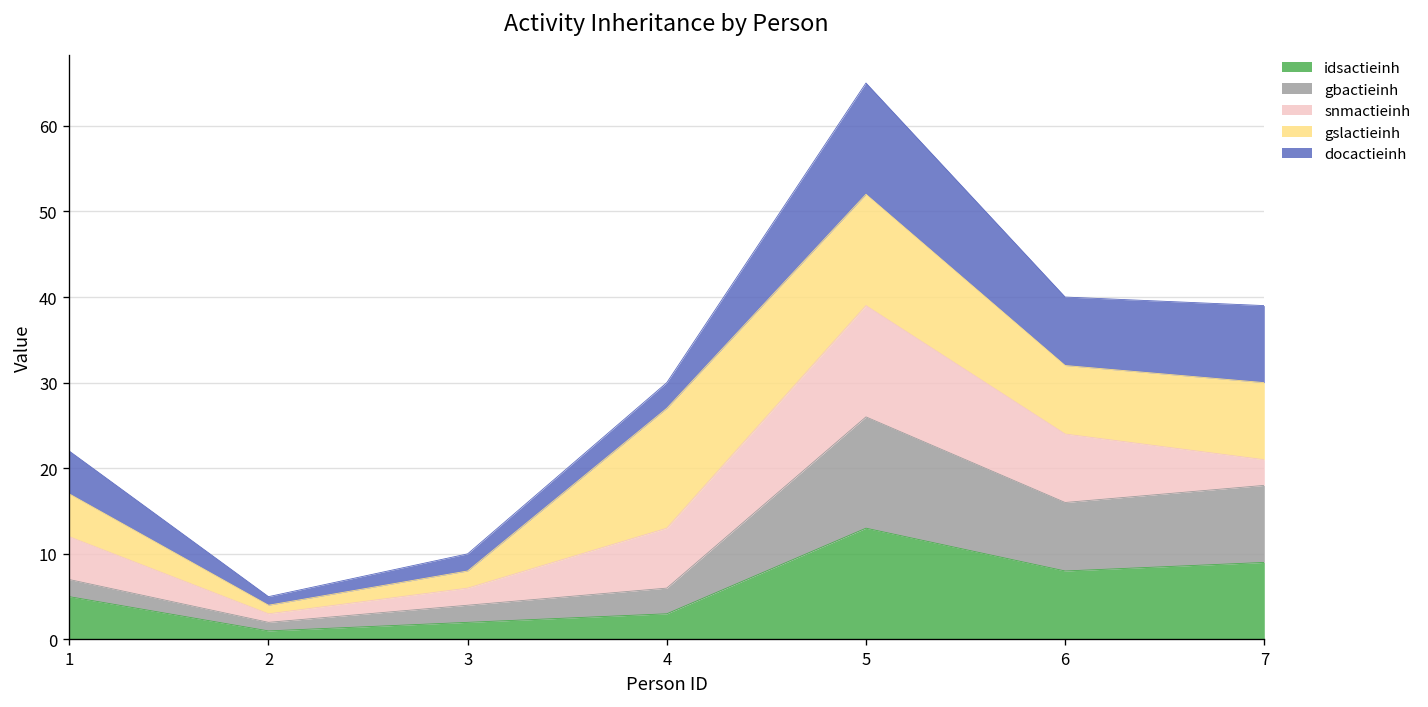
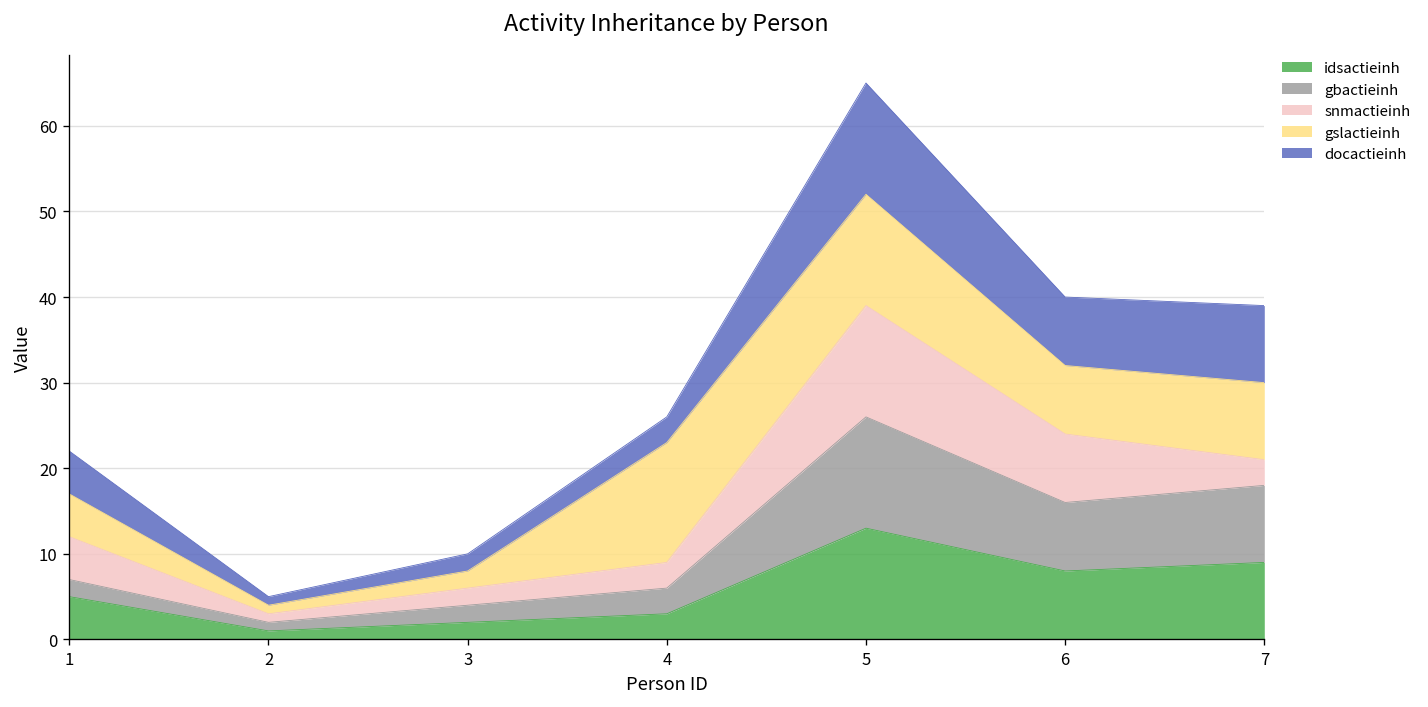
snmactieinh, 4: 7 -> 3
